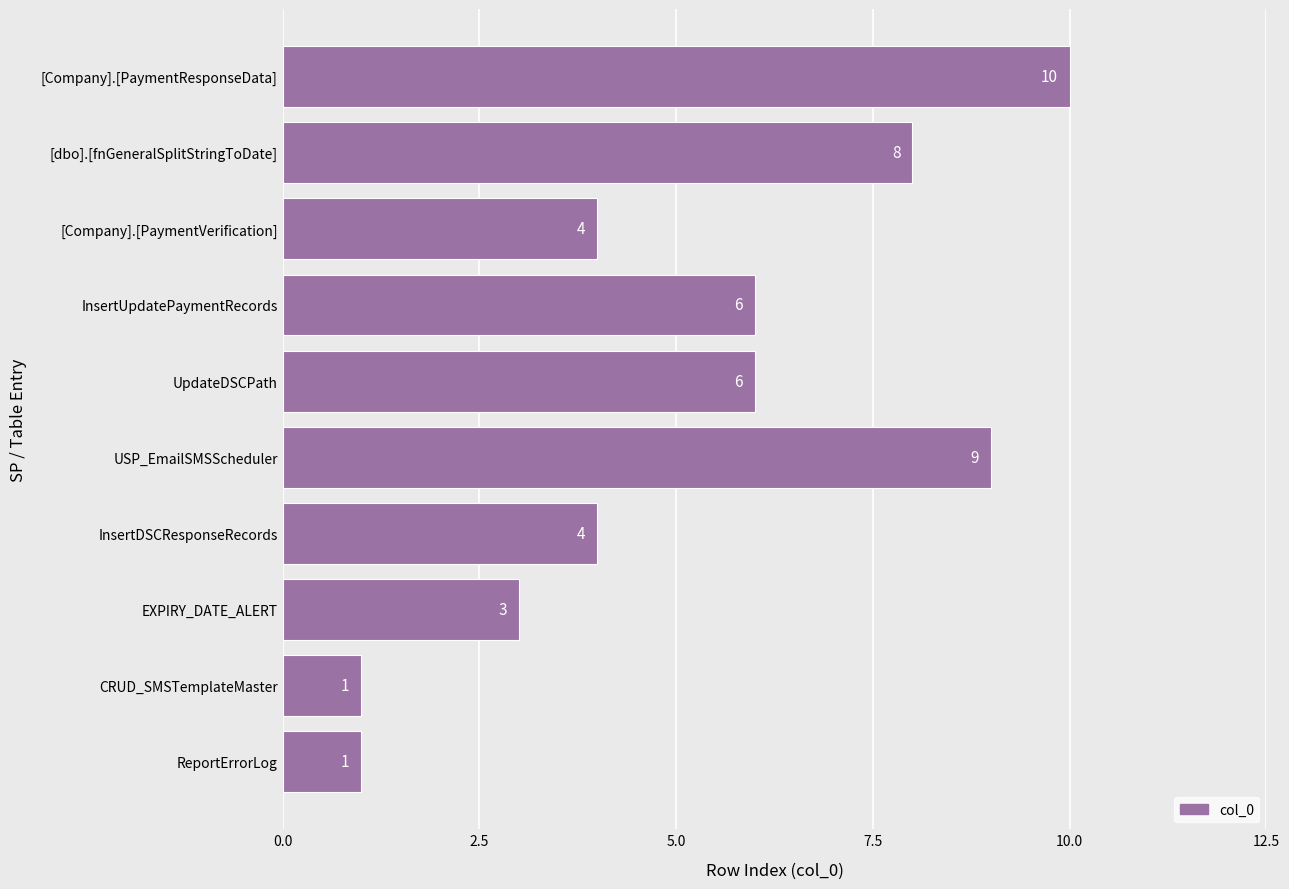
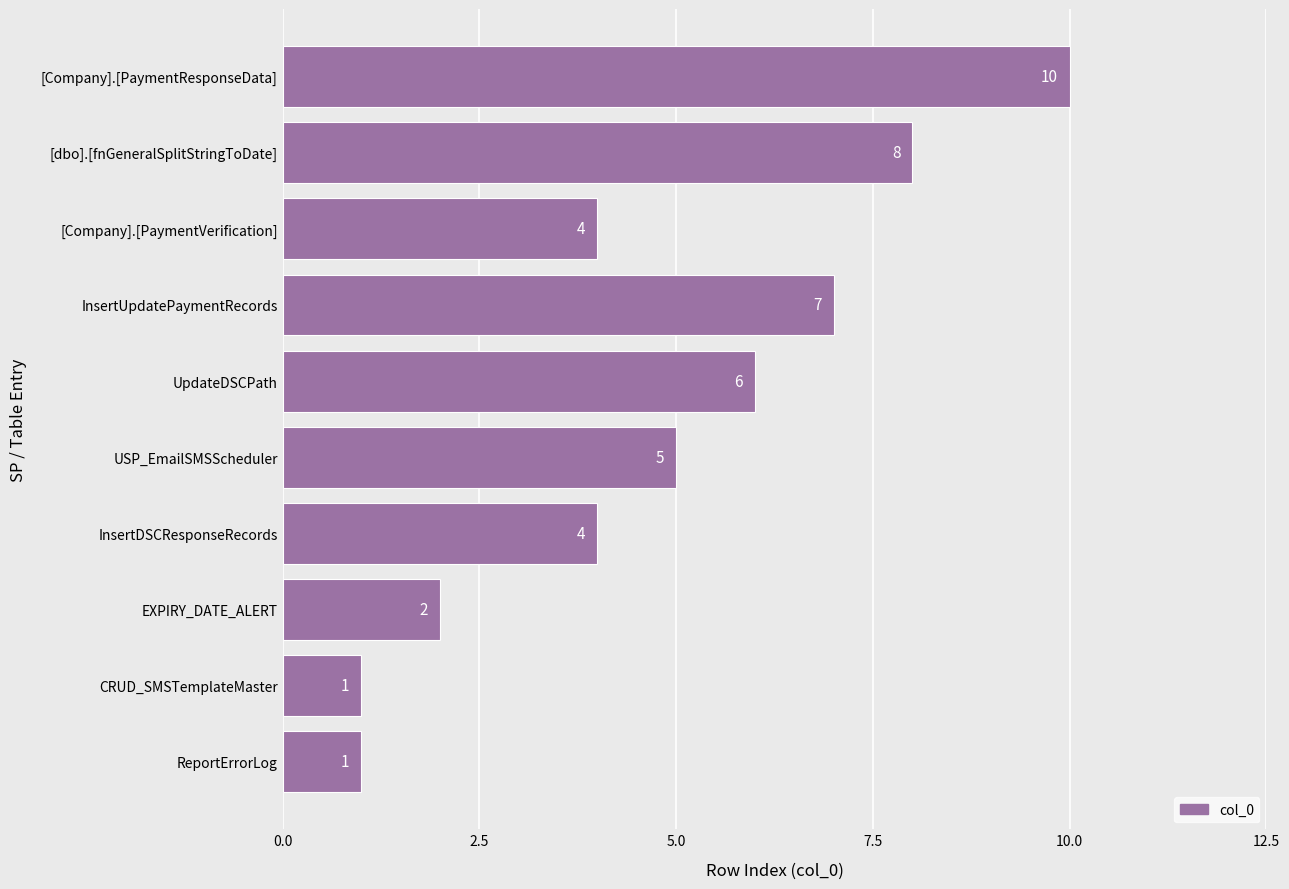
InsertUpdatePaymentRecords: 6 -> 7
USP_EmailSMSScheduler: 9 -> 5
EXPIRY_DATE_ALERT: 3 -> 2
